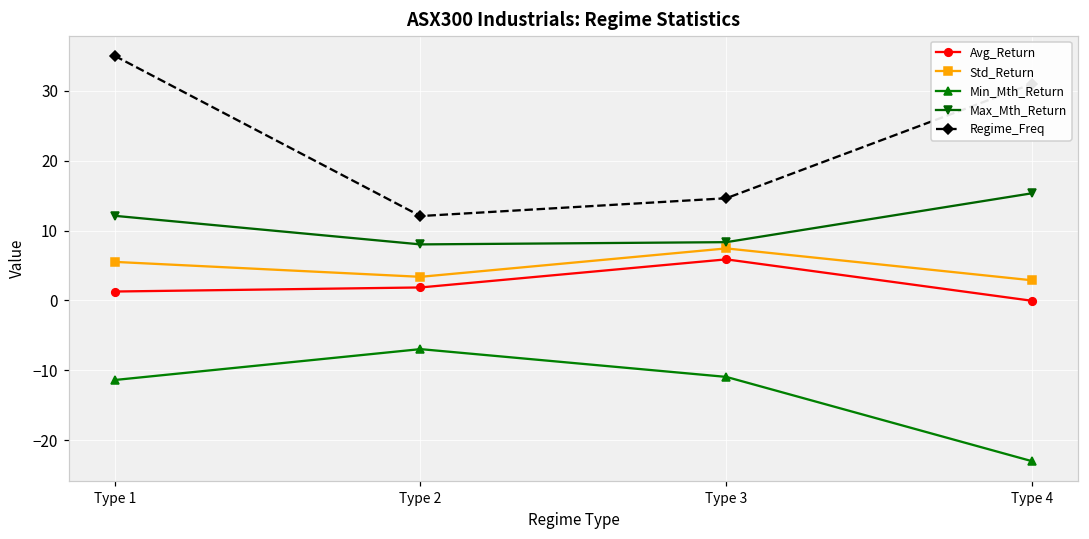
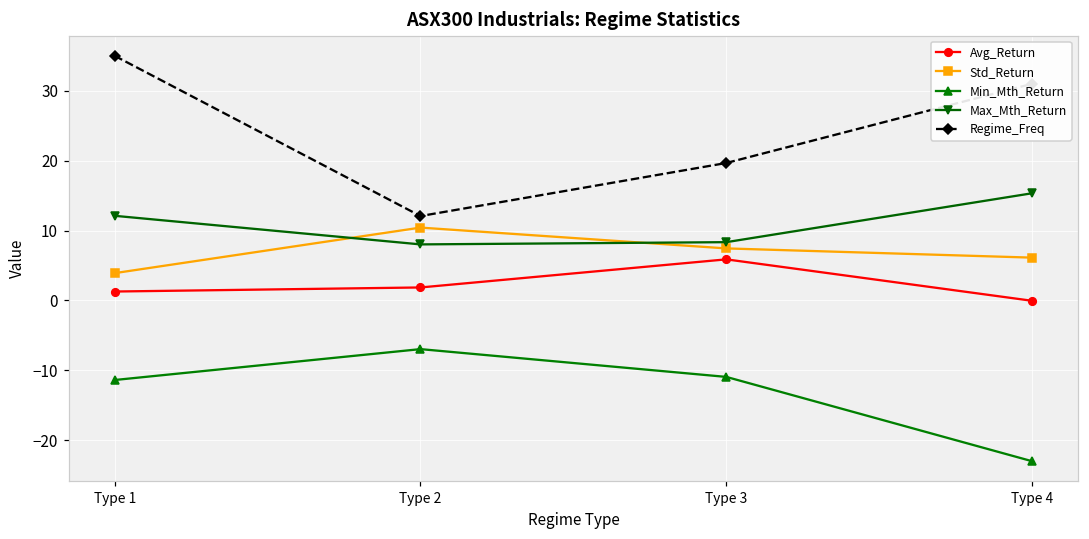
Std_Return, Type 1: 6 -> 4
Std_Return, Type 2: 3 -> 10
Regime_Freq, Type 3: 15 -> 20
Std_Return, Type 4: 3 -> 6
